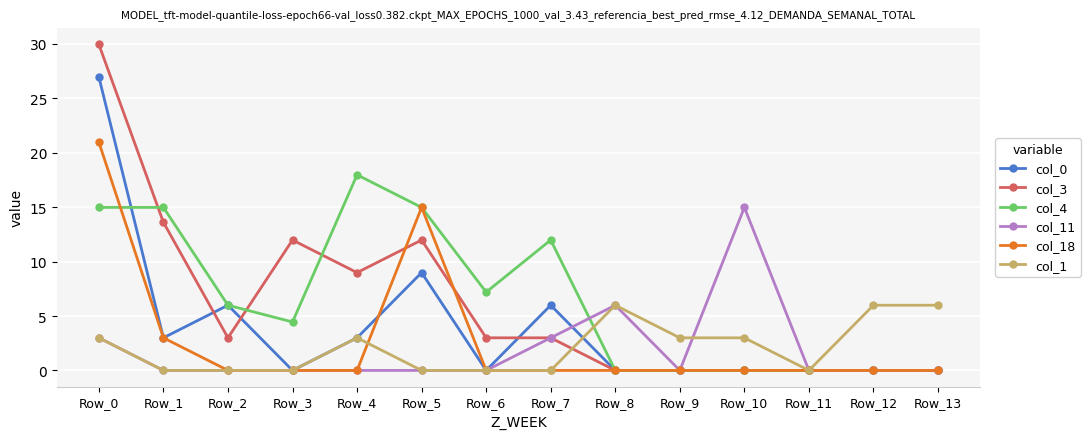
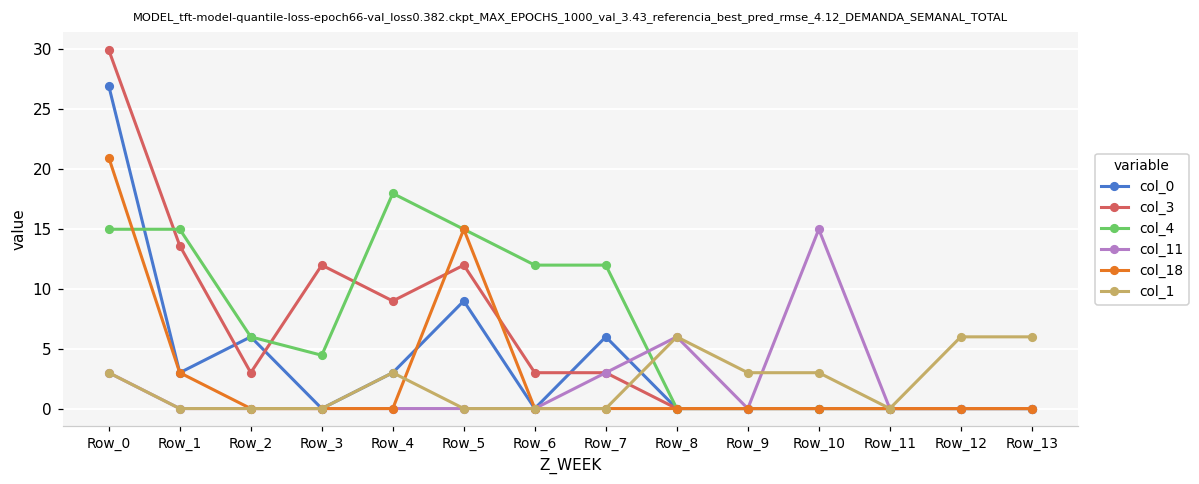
col_4, Row_6: 7.2 -> 12.0
